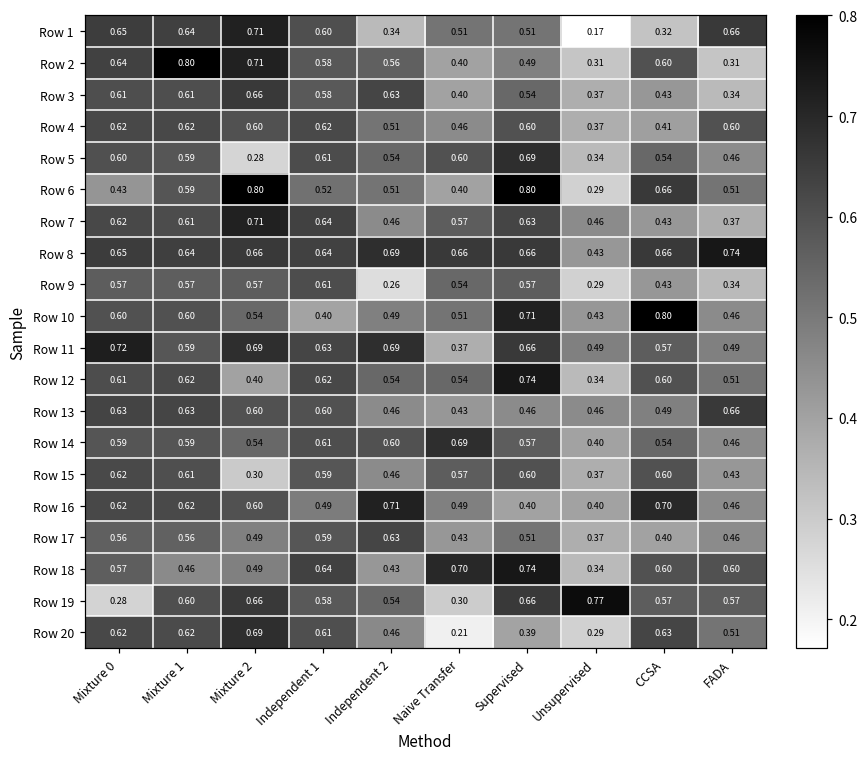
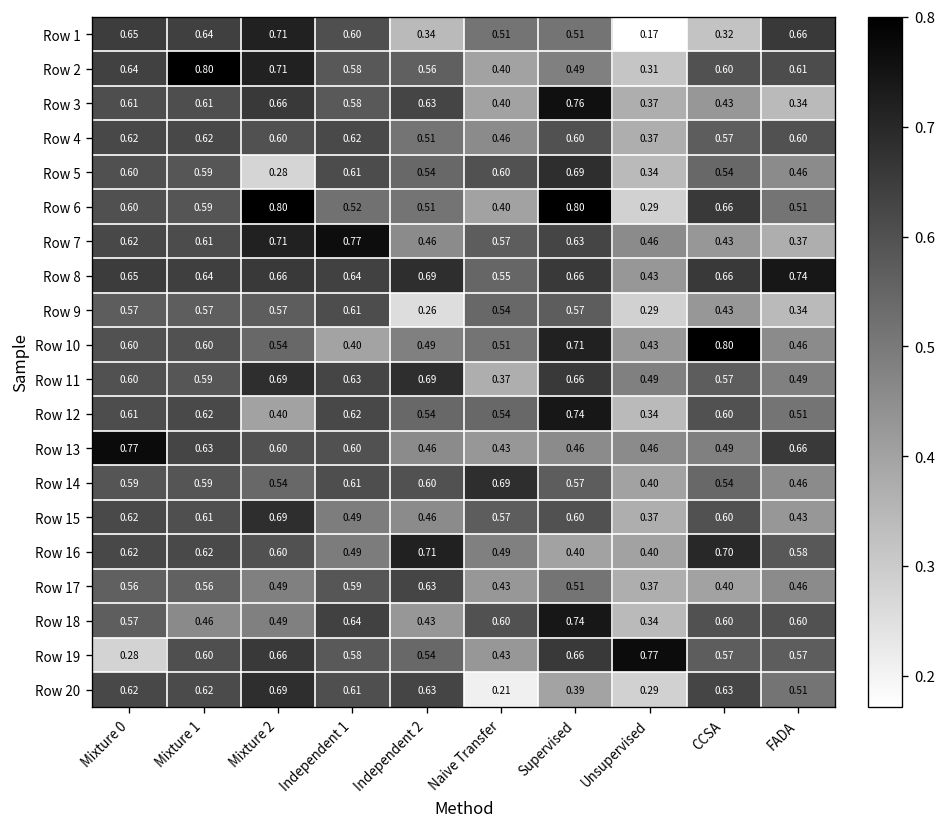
Row 2, FADA: 0.31 -> 0.61
Row 3, Supervised: 0.54 -> 0.76
Row 4, CCSA: 0.41 -> 0.57
Row 6, Mixture 0: 0.43 -> 0.60
Row 7, Independent 1: 0.64 -> 0.77
Row 8, Naive Transfer: 0.66 -> 0.55
Row 11, Mixture 0: 0.72 -> 0.60
Row 13, Mixture 0: 0.63 -> 0.77
Row 15, Mixture 2: 0.30 -> 0.69
Row 15, Independent 1: 0.59 -> 0.49
Row 16, FADA: 0.46 -> 0.58
Row 18, Naive Transfer: 0.70 -> 0.60
Row 19, Naive Transfer: 0.30 -> 0.43
Row 20, Independent 2: 0.46 -> 0.63
